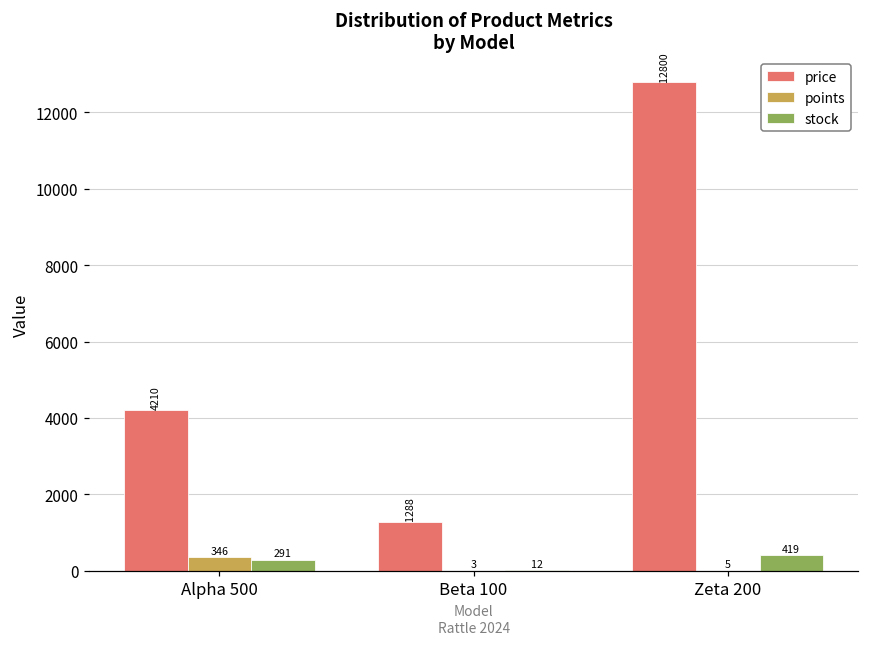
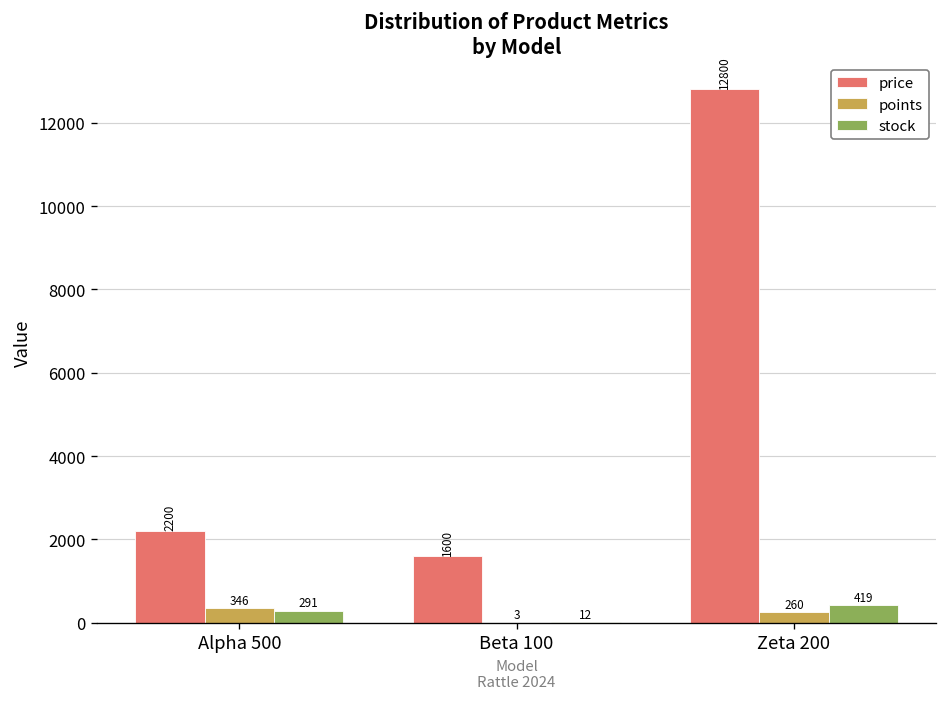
price, Alpha 500: 4210 -> 2200
price, Beta 100: 1288 -> 1600
points, Zeta 200: 5 -> 260
